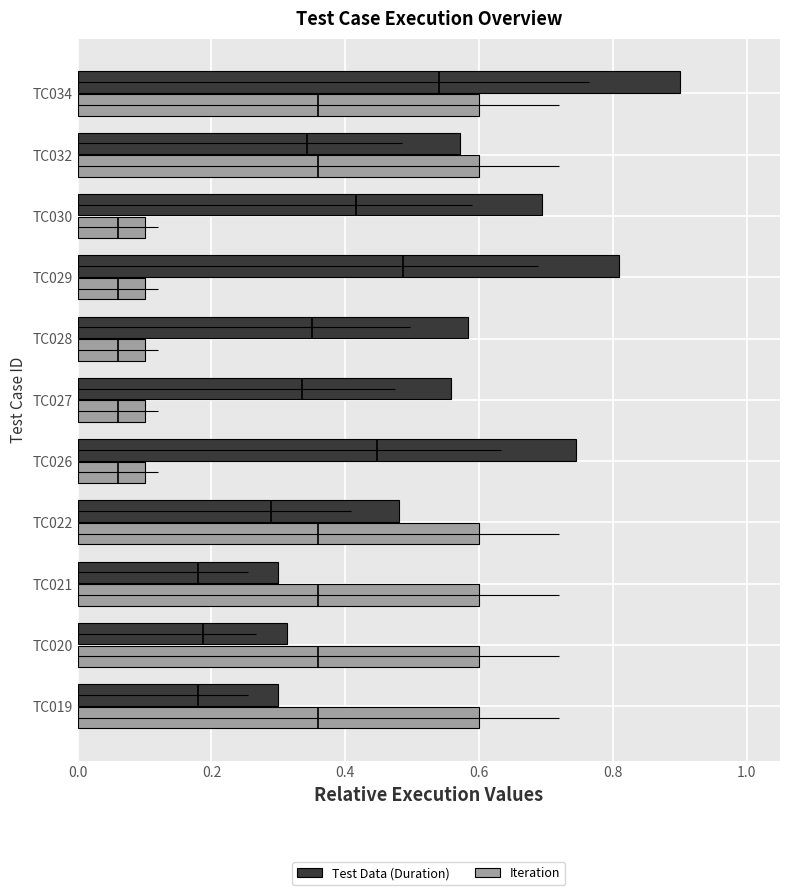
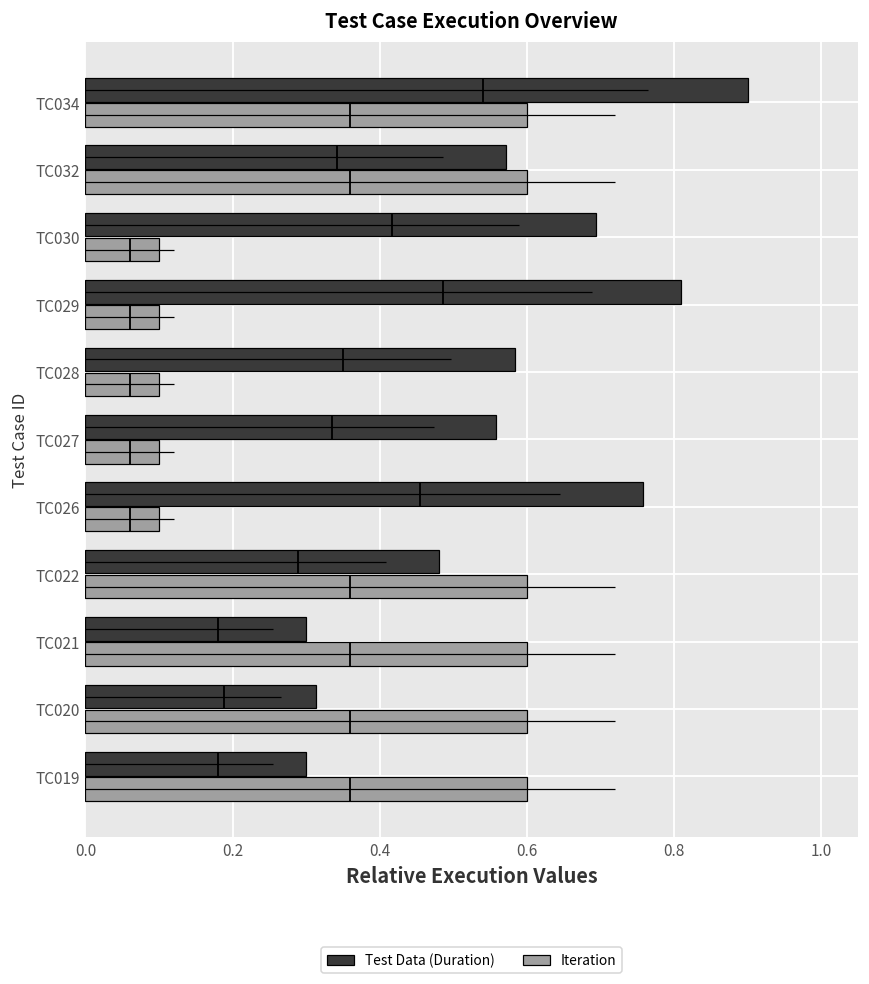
Test Data (Duration), TC026: 0.75 -> 0.76
